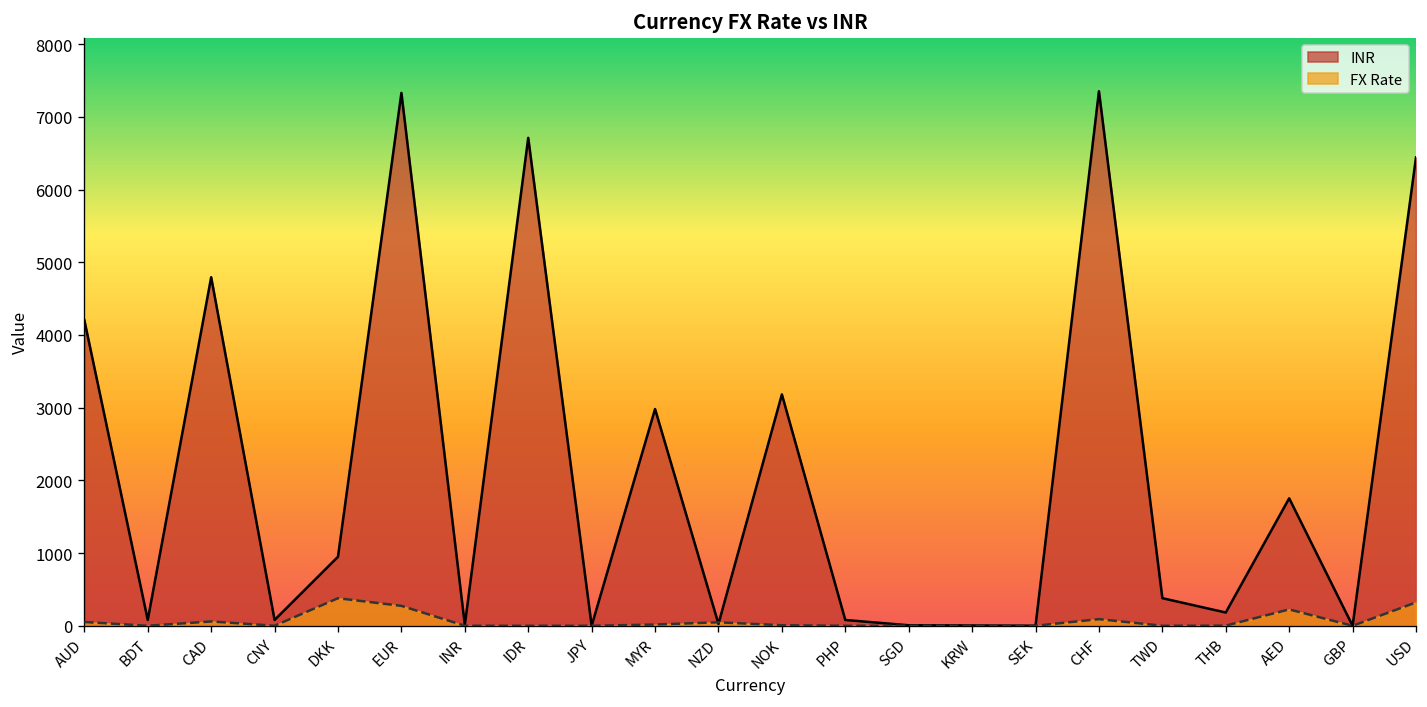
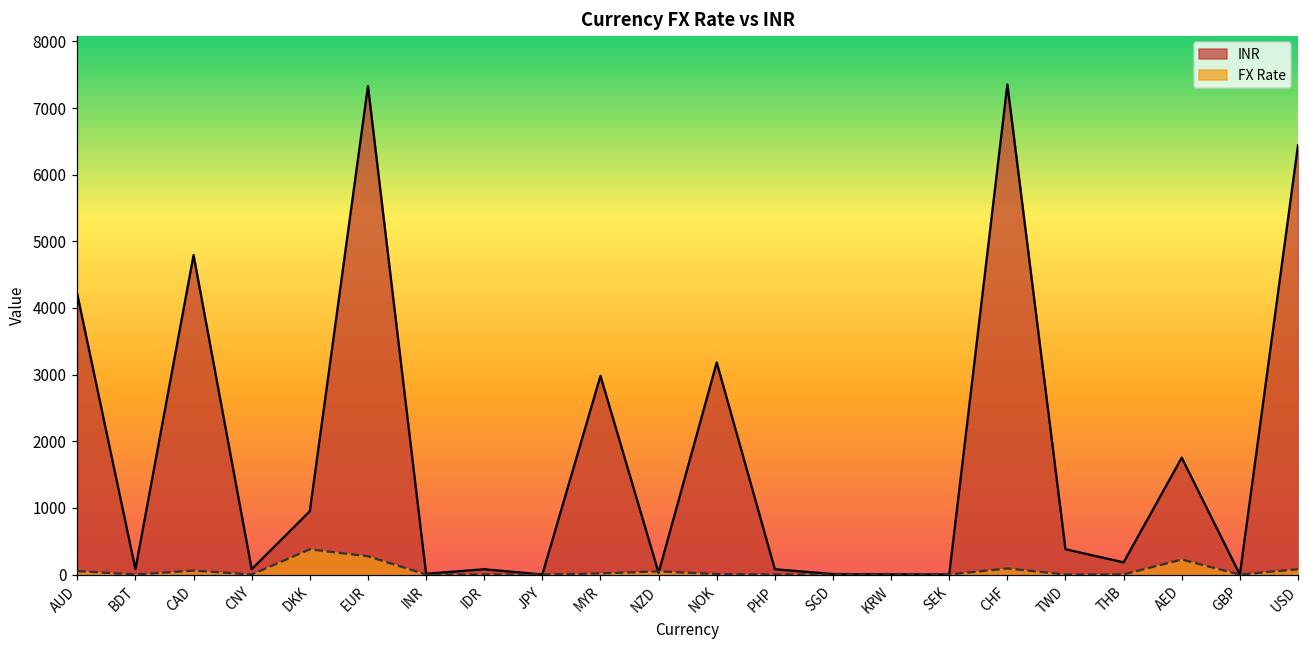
INR, IDR: 6700 -> 100
FX Rate, USD: 300 -> 100
